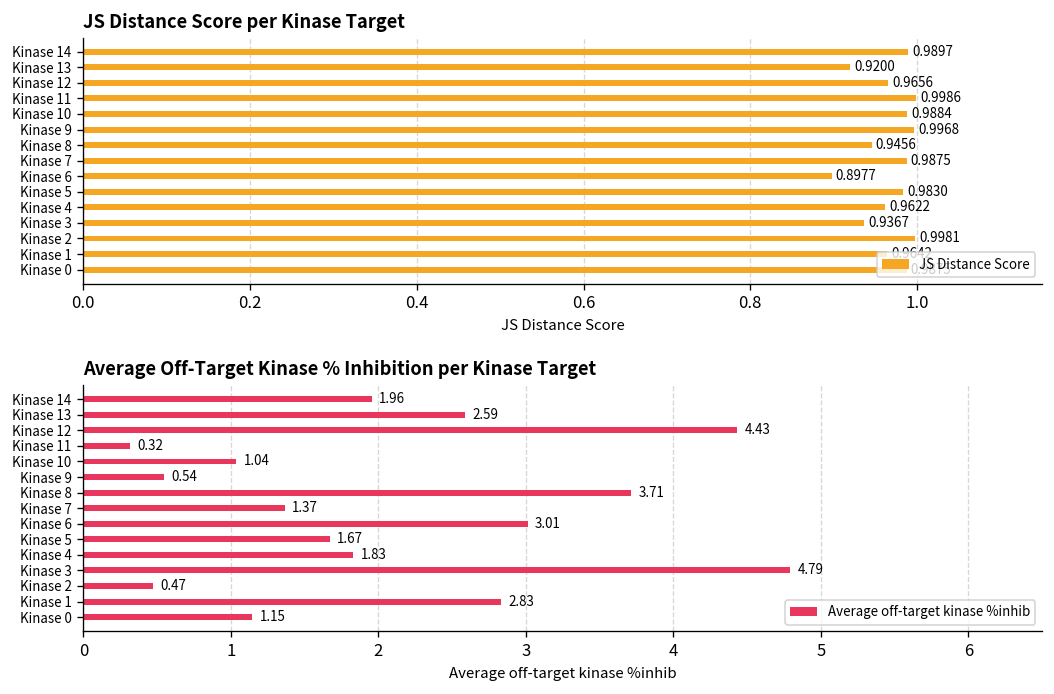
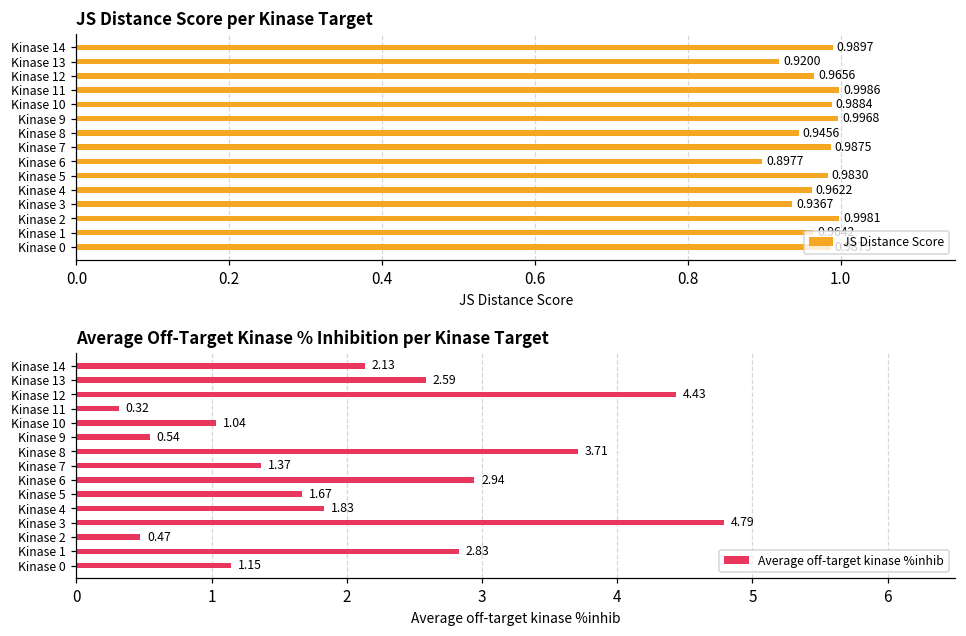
Average Off-Target Kinase % Inhibition per Kinase Target, Kinase 14: 1.96 -> 2.13
Average Off-Target Kinase % Inhibition per Kinase Target, Kinase 6: 3.01 -> 2.94
